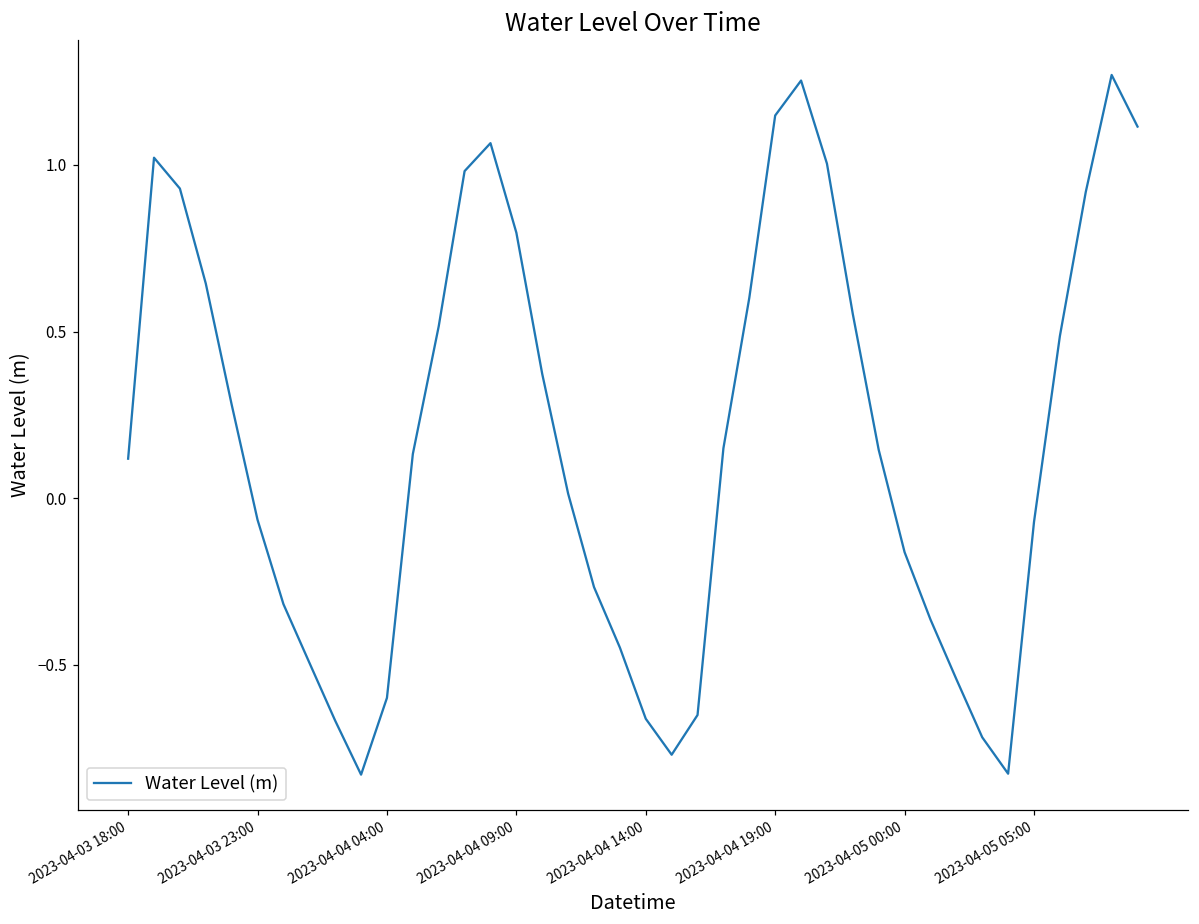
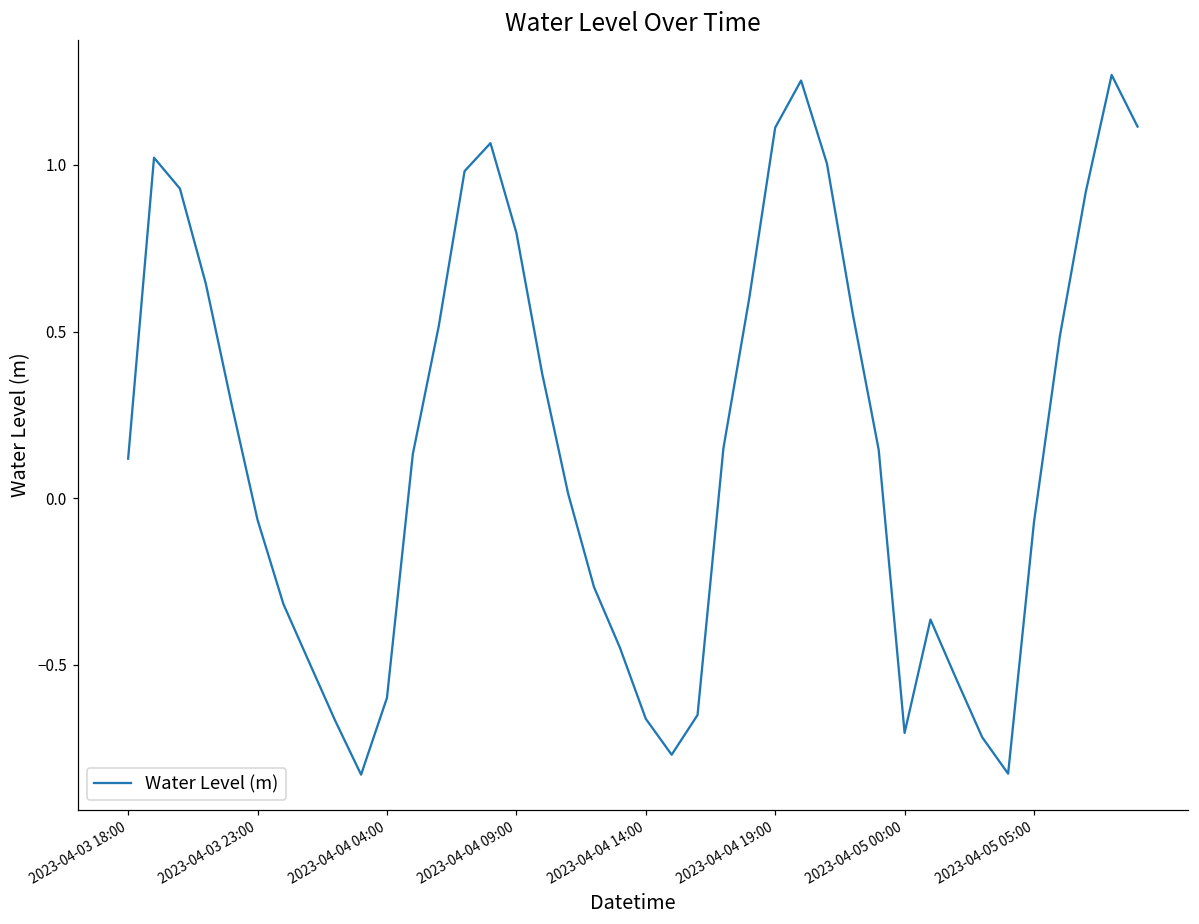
2023-04-04 19:00: 1.15 -> 1.11
2023-04-05 00:00: -0.16 -> -0.70
